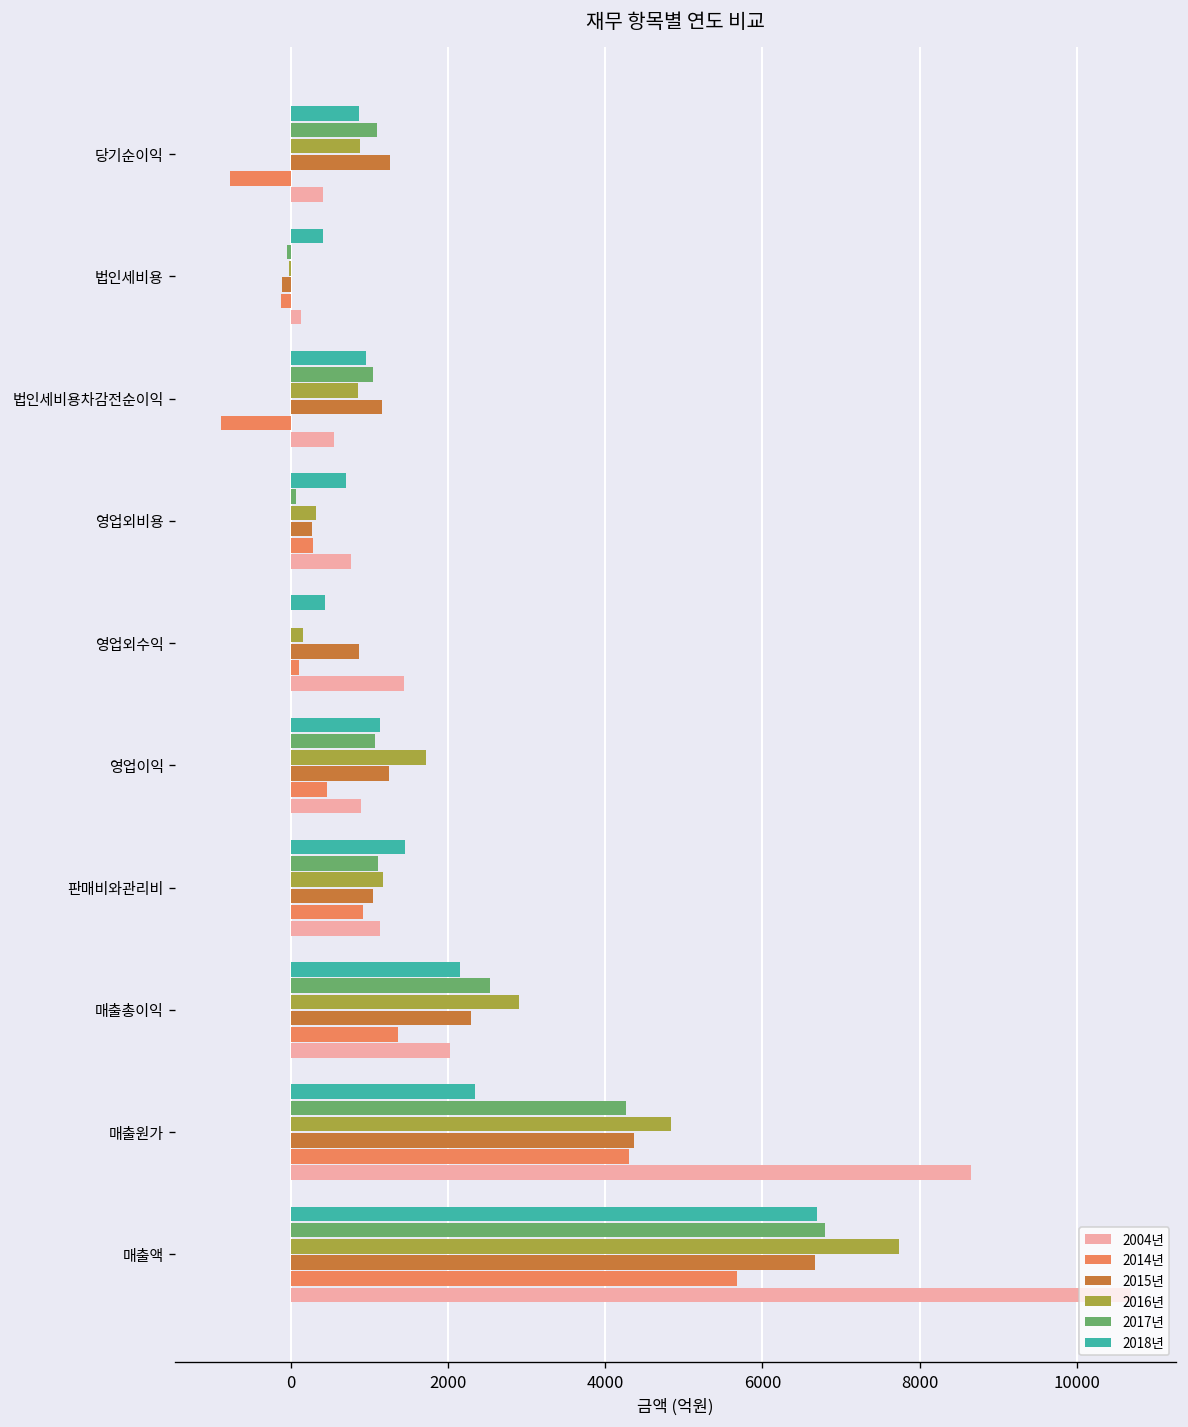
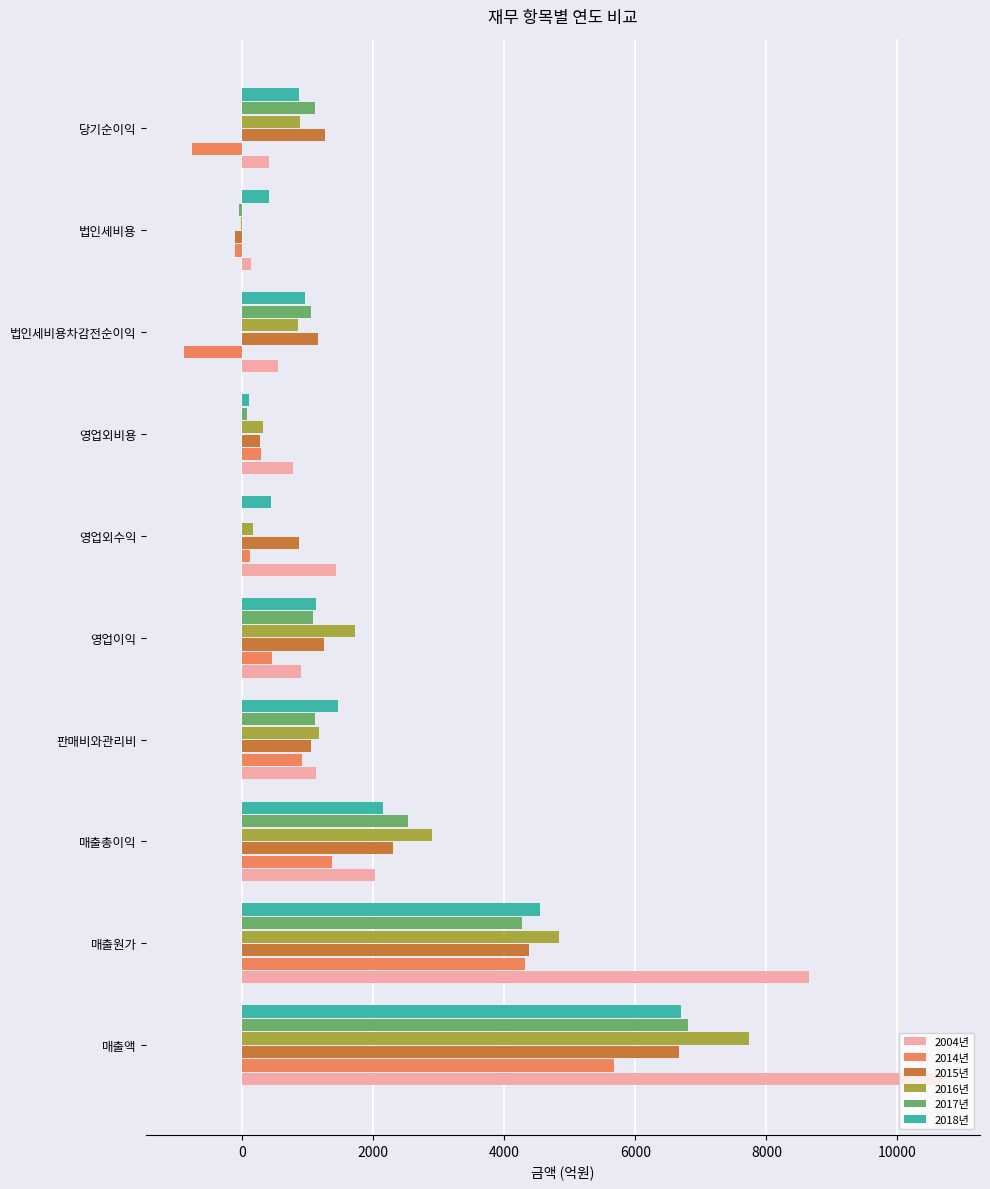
2018년, 영업외비용: 700 -> 100
2018년, 매출원가: 2300 -> 4500
